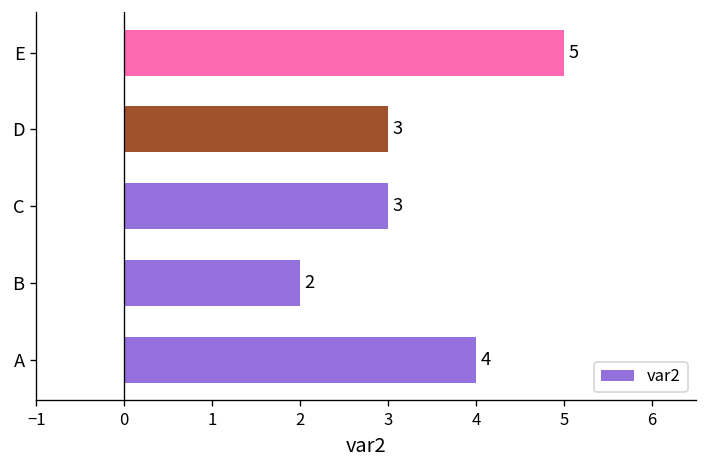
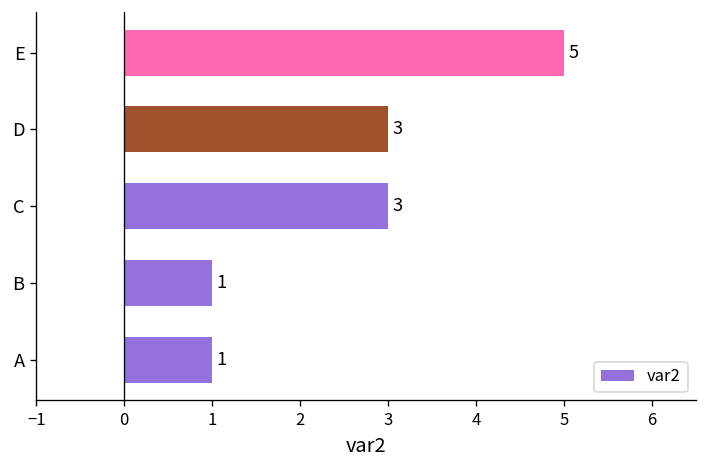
B: 2 -> 1
A: 4 -> 1
